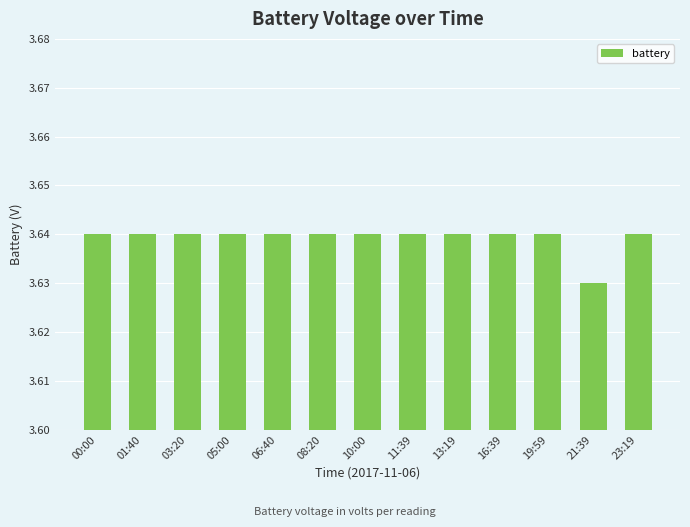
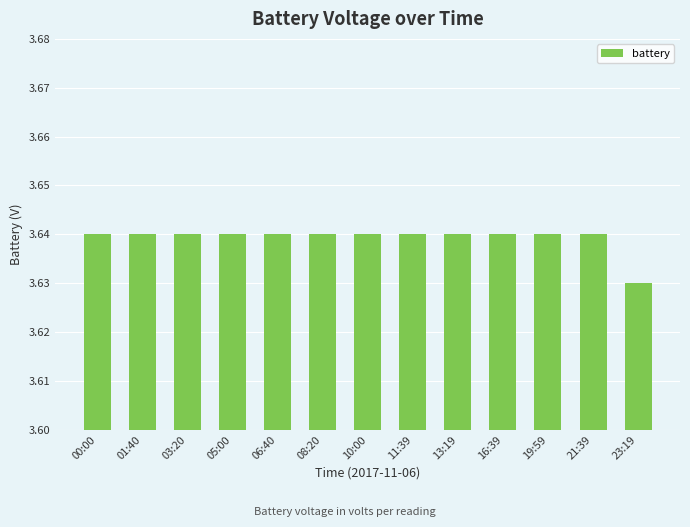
21:39: 3.63 -> 3.64
23:19: 3.64 -> 3.63
